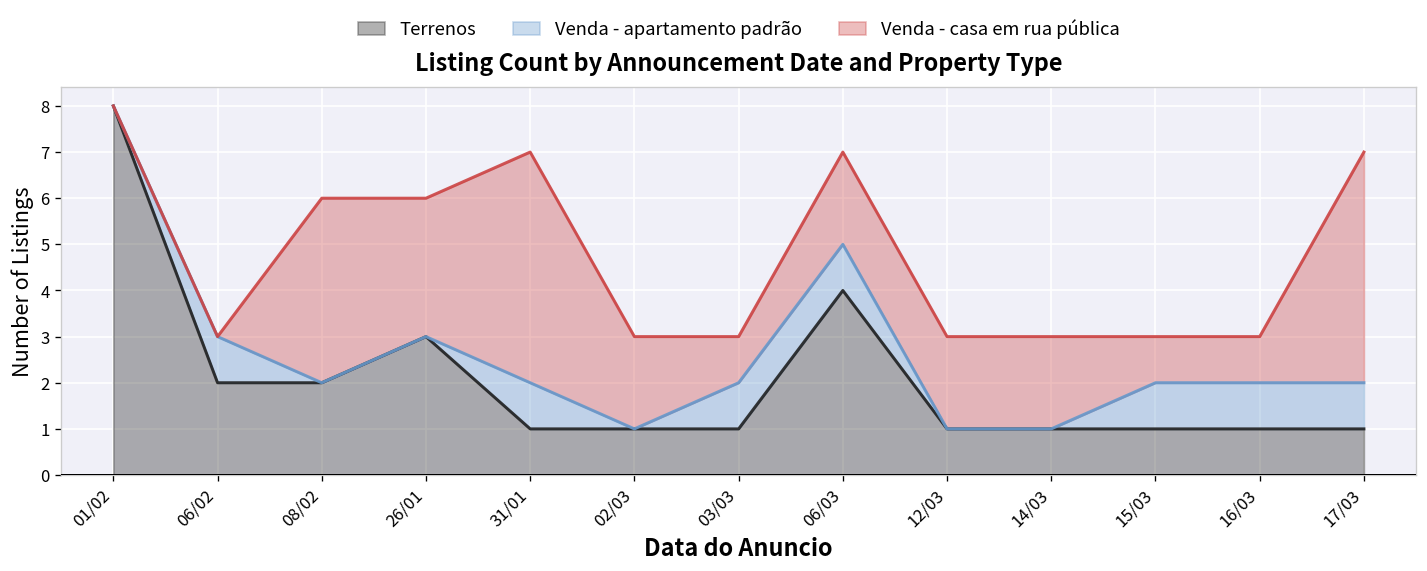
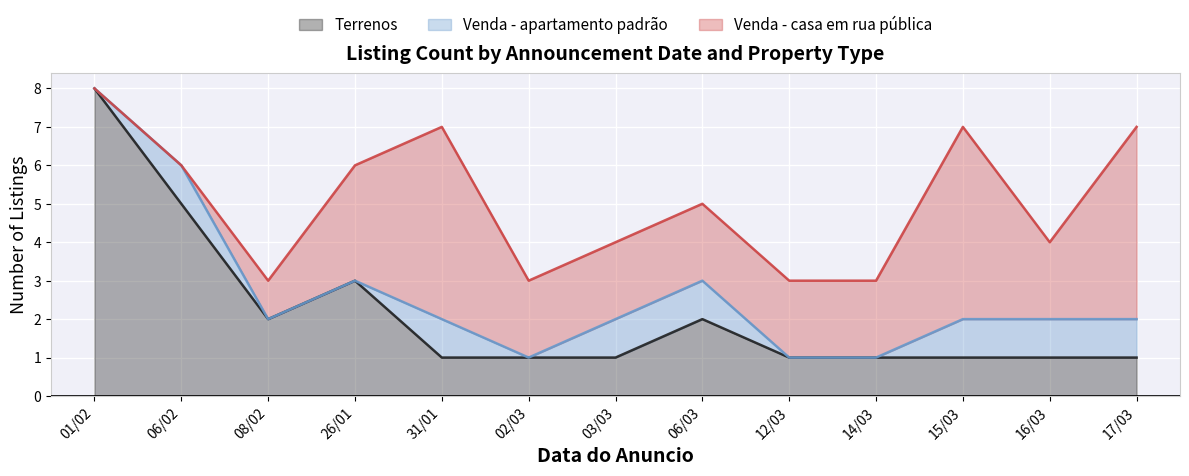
Terrenos, 06/02: 2 -> 5
Venda - casa em rua pública, 08/02: 4 -> 1
Venda - casa em rua pública, 03/03: 1 -> 2
Terrenos, 06/03: 4 -> 2
Venda - casa em rua pública, 15/03: 1 -> 5
Venda - casa em rua pública, 16/03: 1 -> 2
